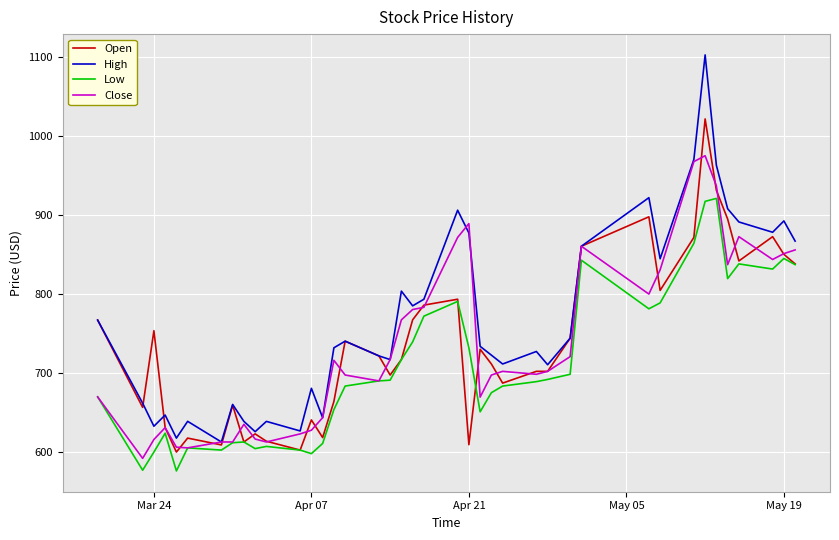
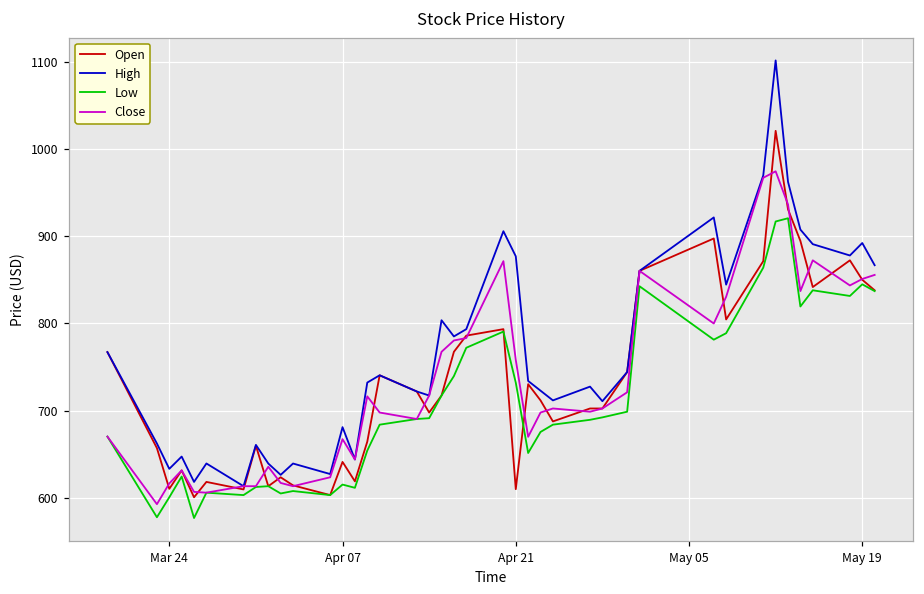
Open, Mar 24: 750 -> 610
Low, Apr 07: 600 -> 610
Close, Apr 07: 630 -> 670
Close, Apr 21: 890 -> 760
